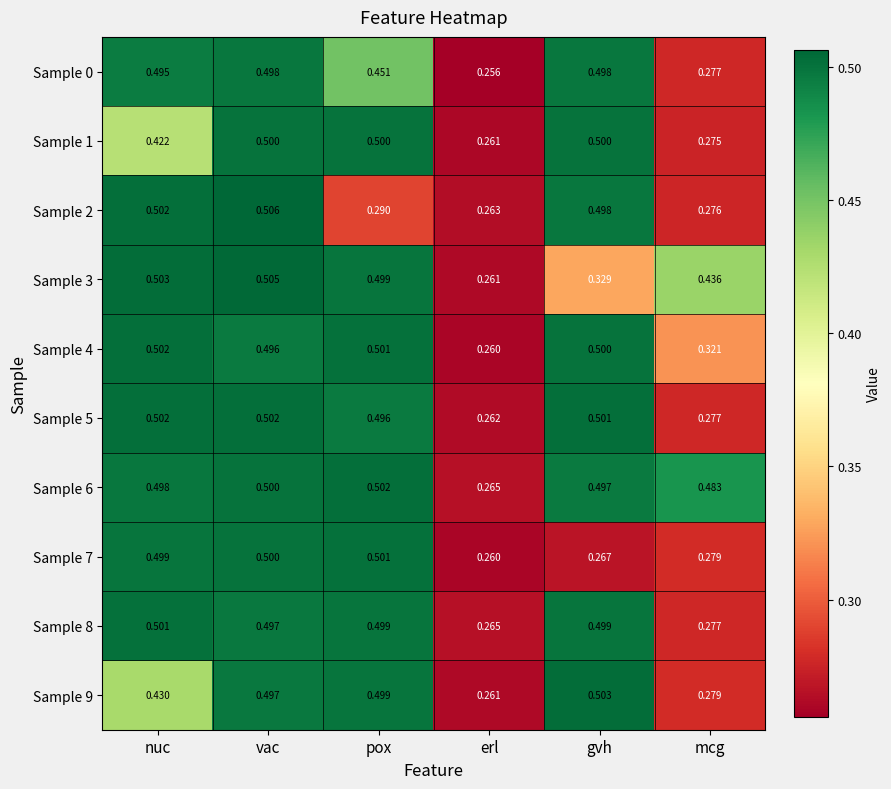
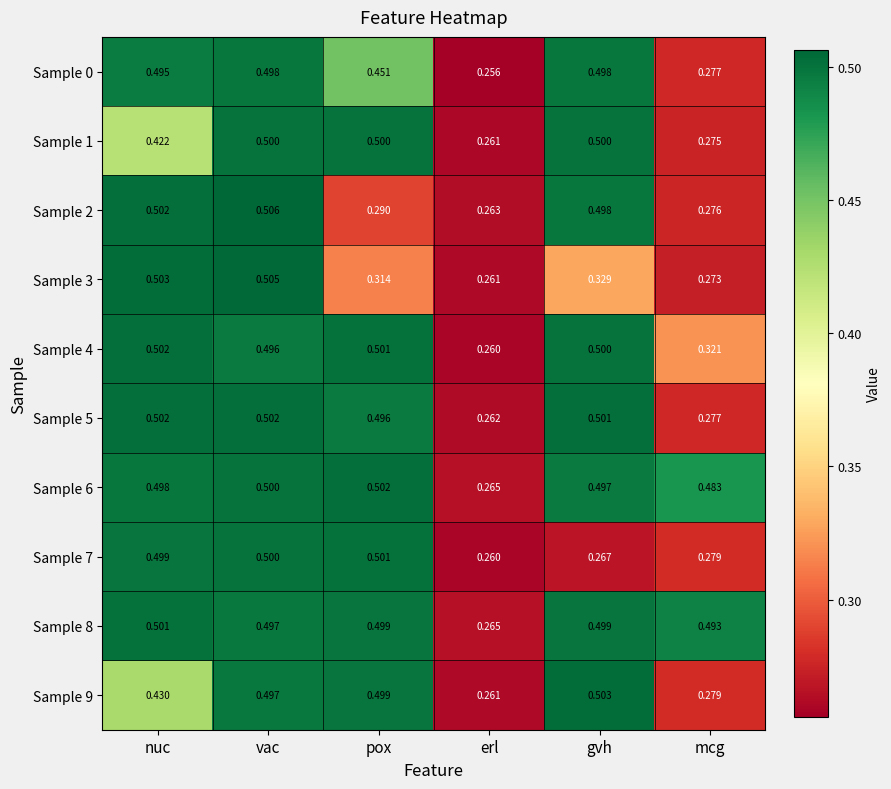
Sample 3, pox: 0.499 -> 0.314
Sample 3, mcg: 0.436 -> 0.273
Sample 8, mcg: 0.277 -> 0.493
